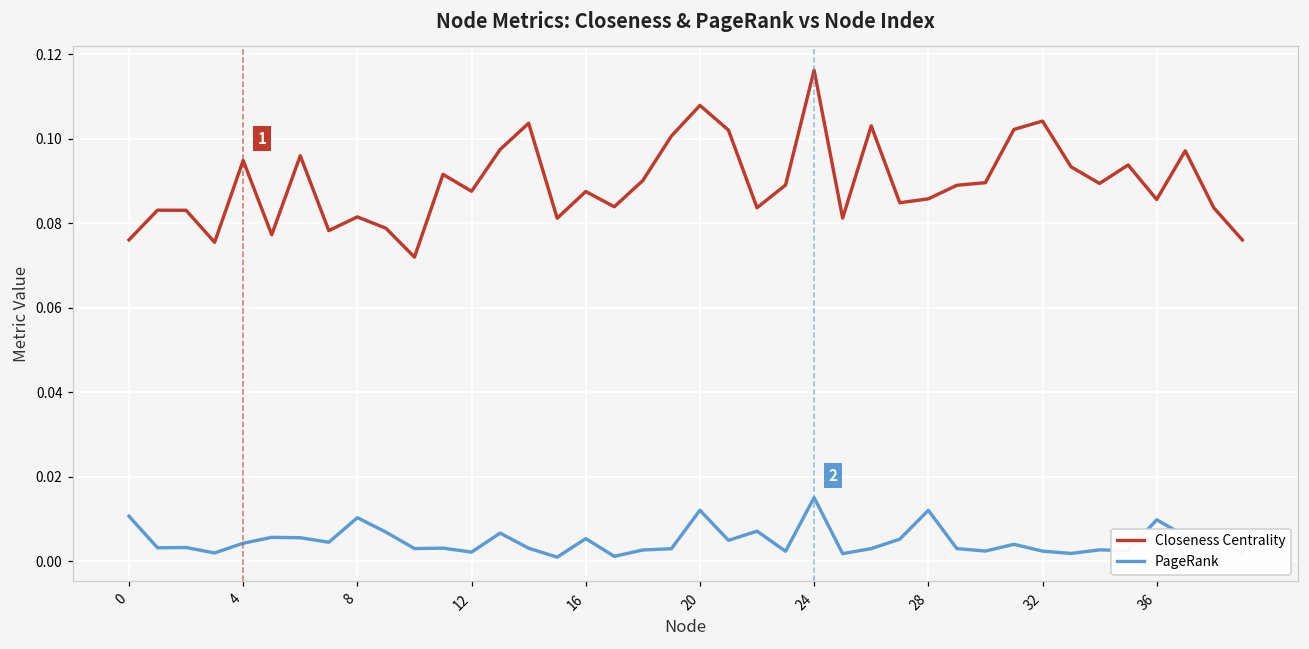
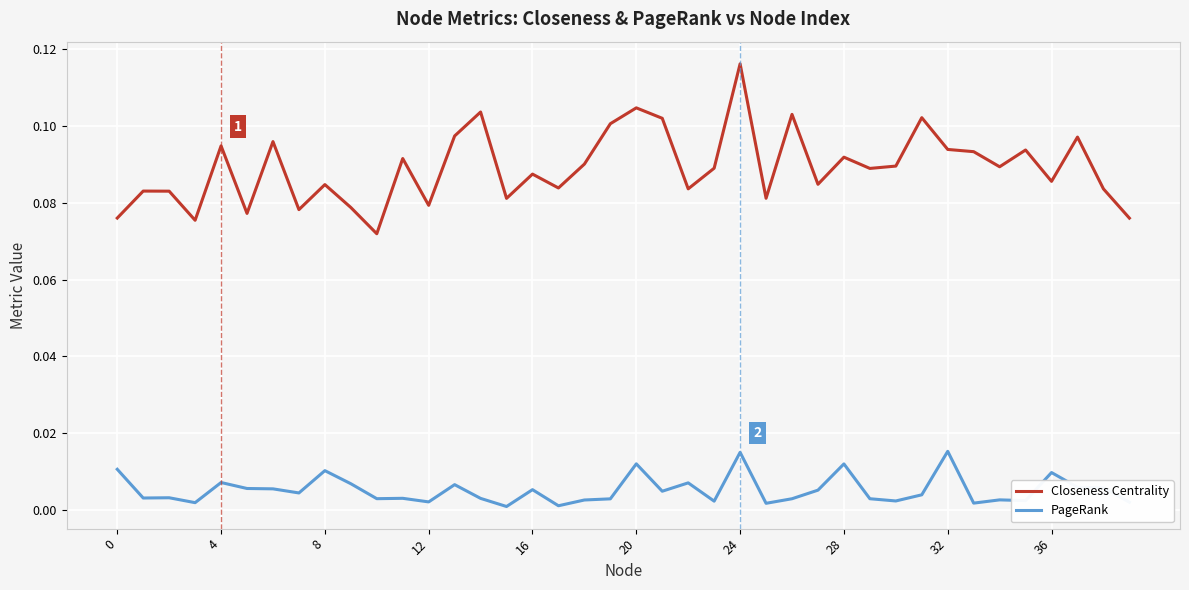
PageRank, 4: 0.004 -> 0.007
Closeness Centrality, 8: 0.081 -> 0.085
Closeness Centrality, 12: 0.088 -> 0.079
Closeness Centrality, 20: 0.108 -> 0.105
Closeness Centrality, 28: 0.086 -> 0.092
Closeness Centrality, 32: 0.104 -> 0.094
PageRank, 32: 0.002 -> 0.015
